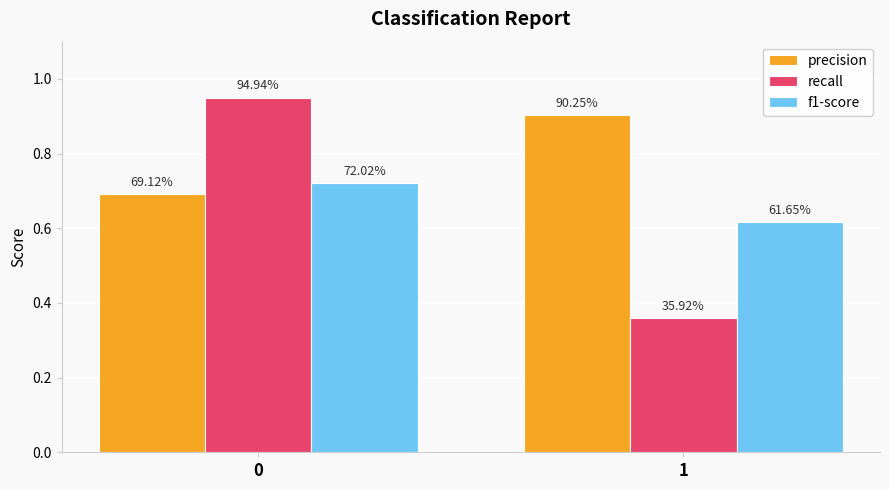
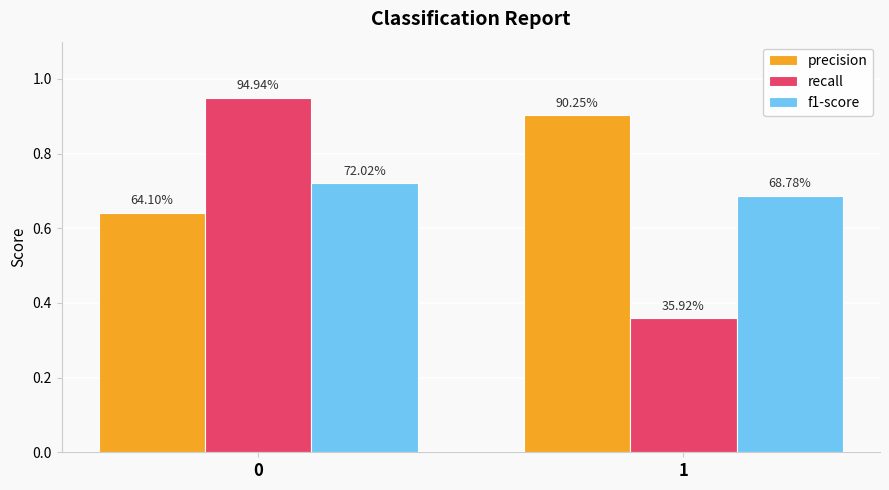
precision, 0: 69.12% -> 64.10%
f1-score, 1: 61.65% -> 68.78%
